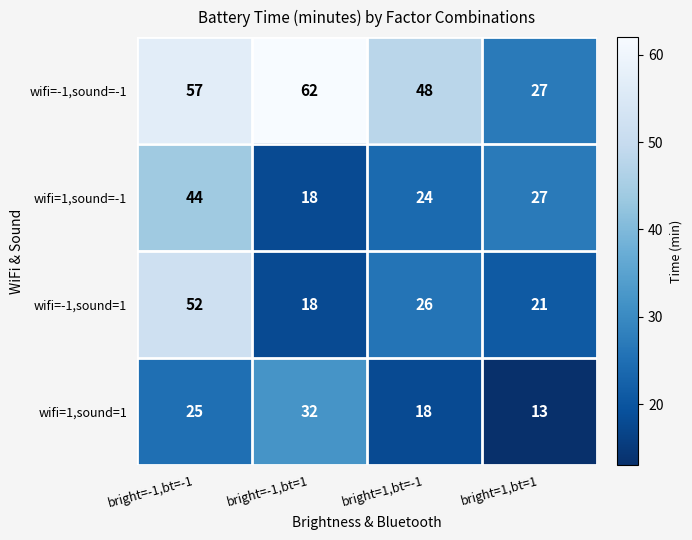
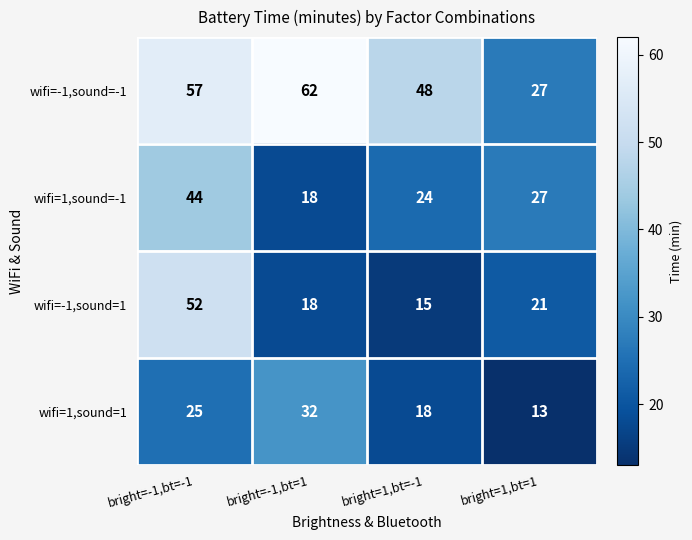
wifi=-1,sound=1, bright=1,bt=-1: 26 -> 15
